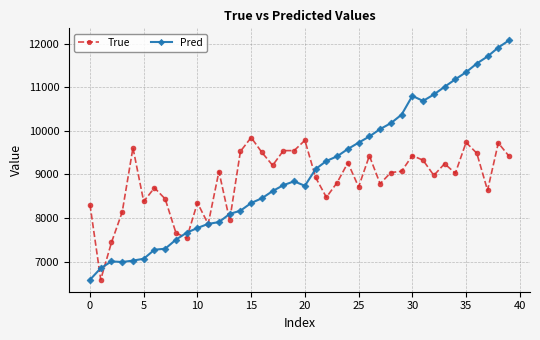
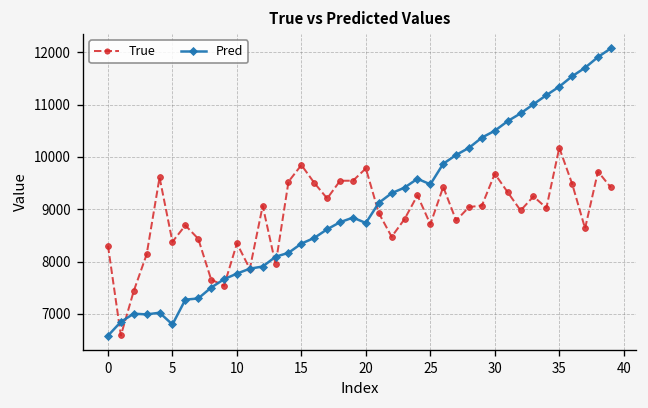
Pred, 5: 7100 -> 6800
Pred, 25: 9700 -> 9500
True, 30: 9400 -> 9700
Pred, 30: 10800 -> 10500
True, 35: 9700 -> 10200
